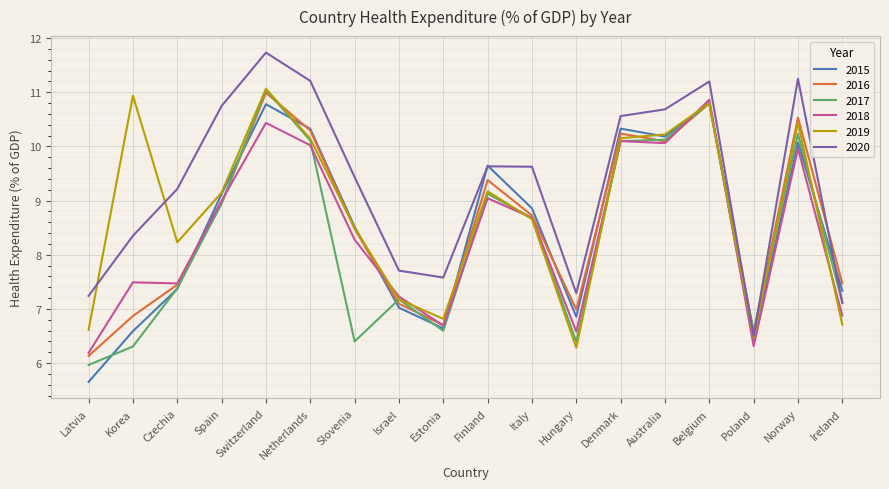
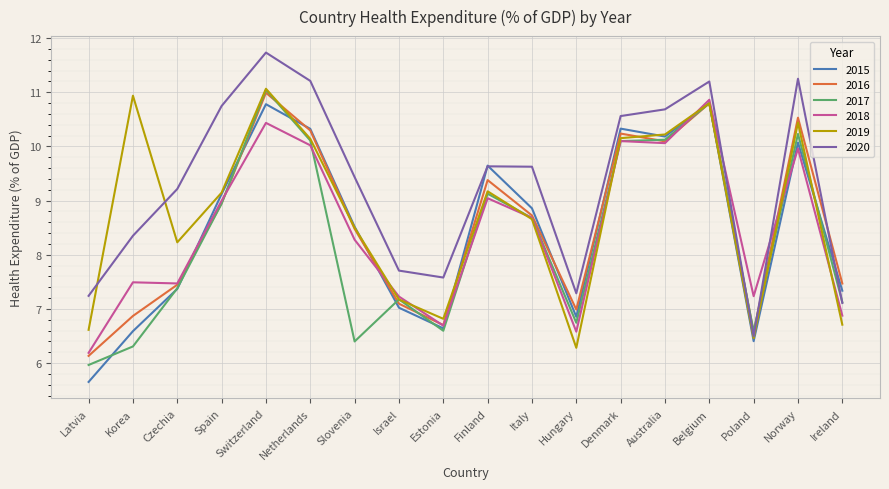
2017, Hungary: 6.4 -> 6.7
2018, Poland: 6.3 -> 7.2
